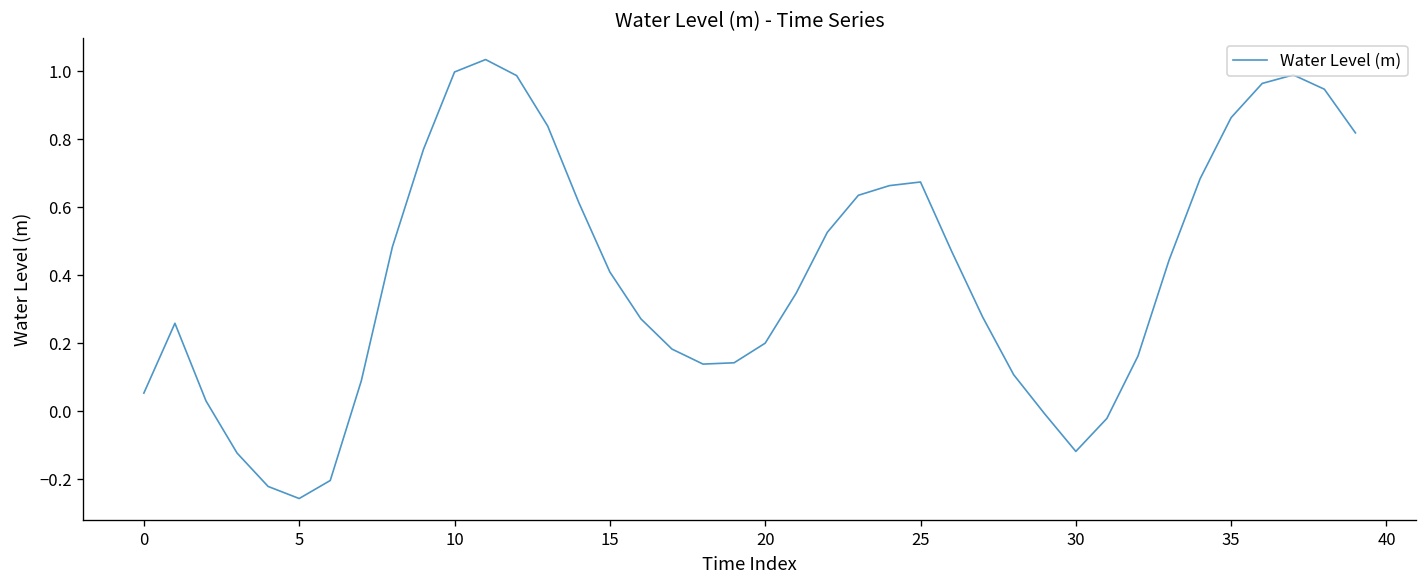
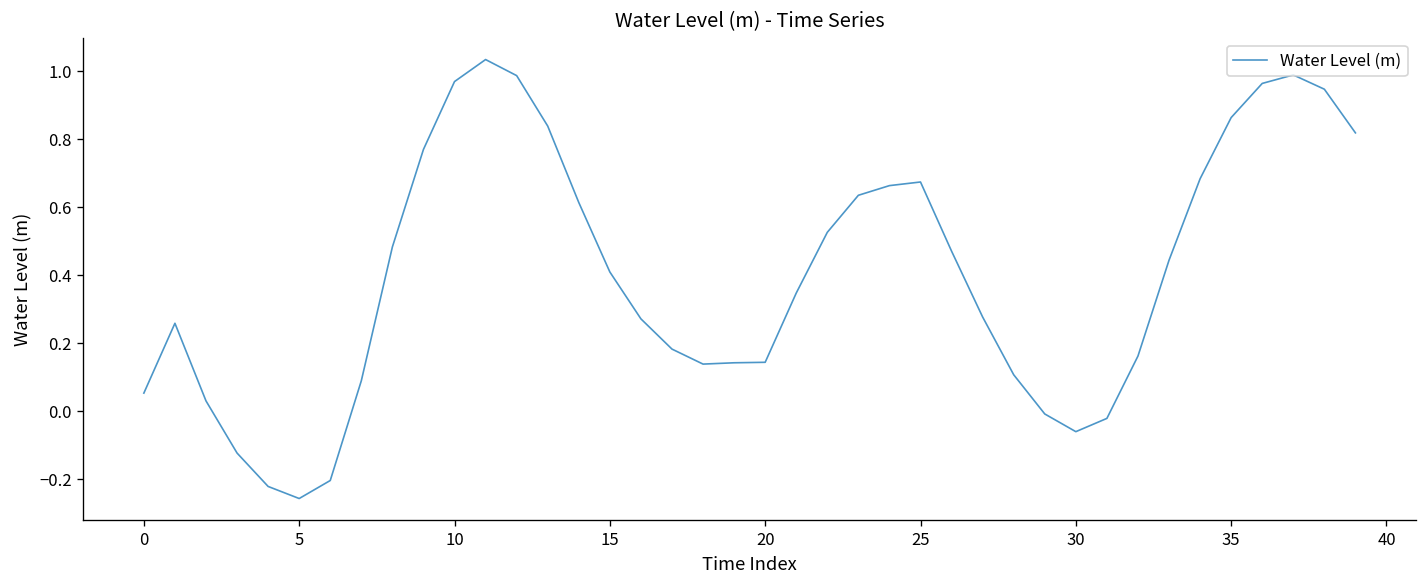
10: 1.00 -> 0.97
20: 0.20 -> 0.14
30: -0.12 -> -0.06
